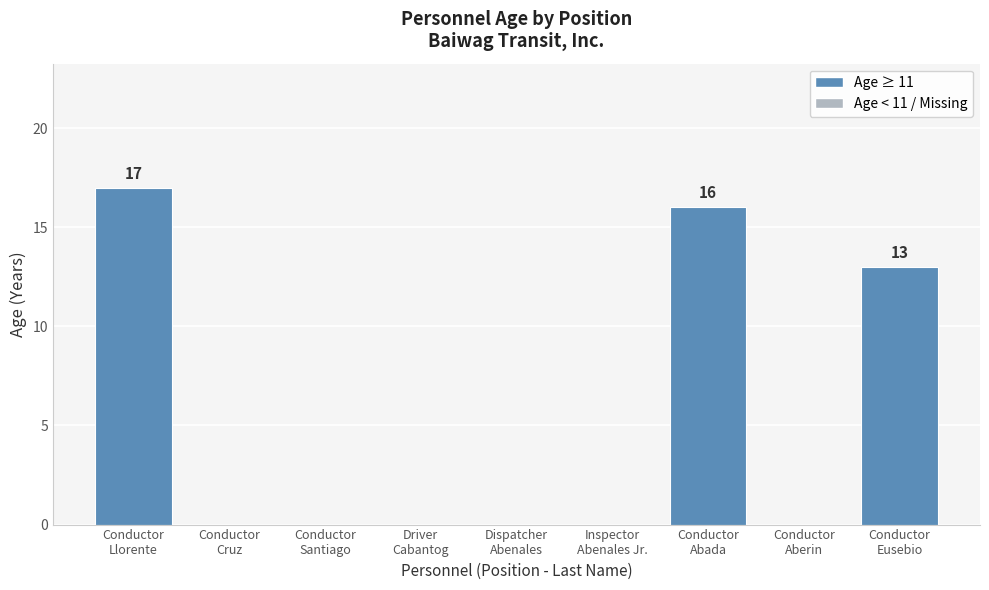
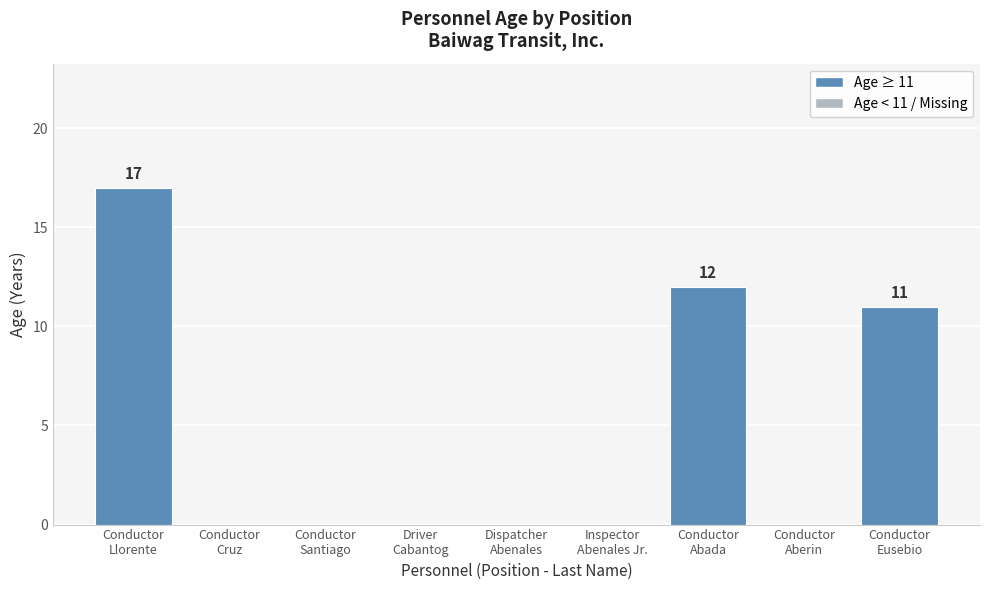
Conductor Abada: 16 -> 12
Conductor Eusebio: 13 -> 11
